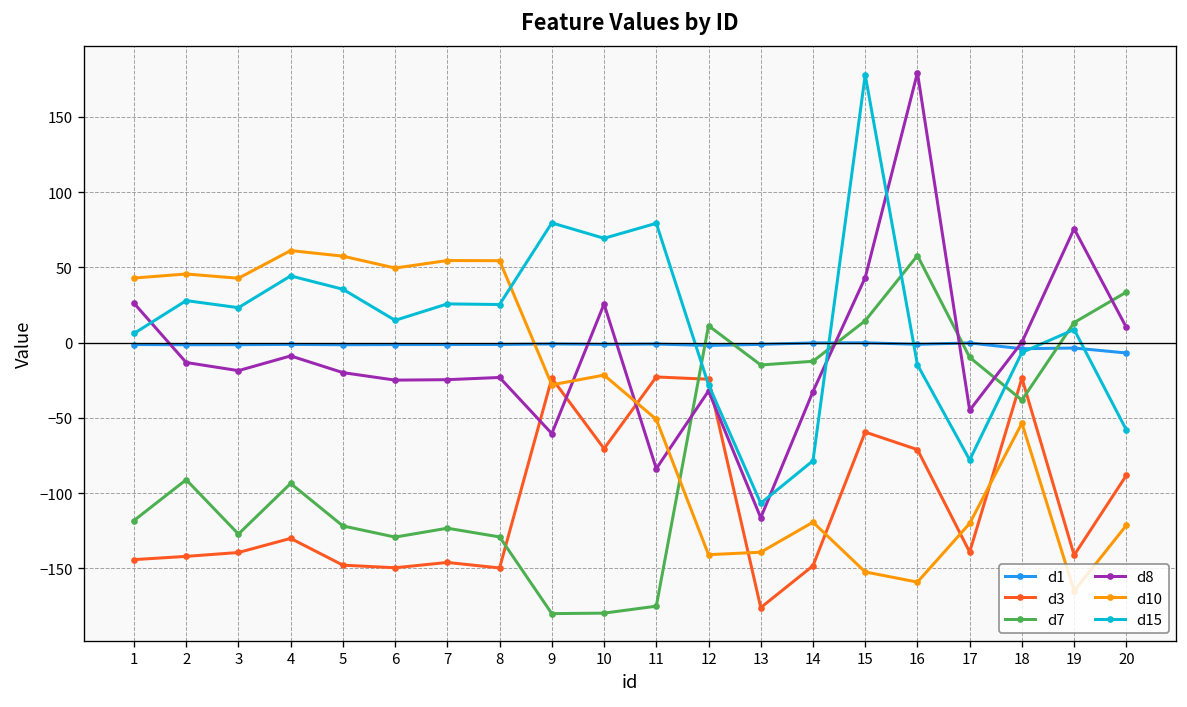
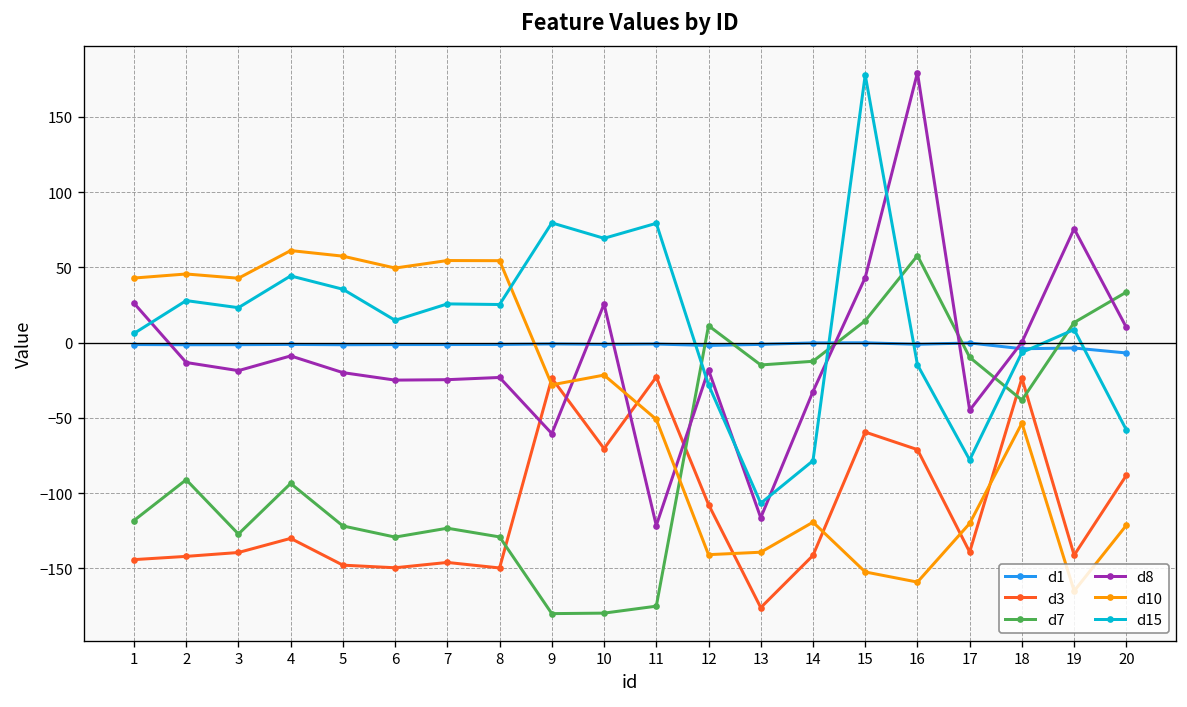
d8, 11: -84 -> -121
d3, 12: -24 -> -108
d8, 12: -32 -> -18
d3, 14: -148 -> -141
